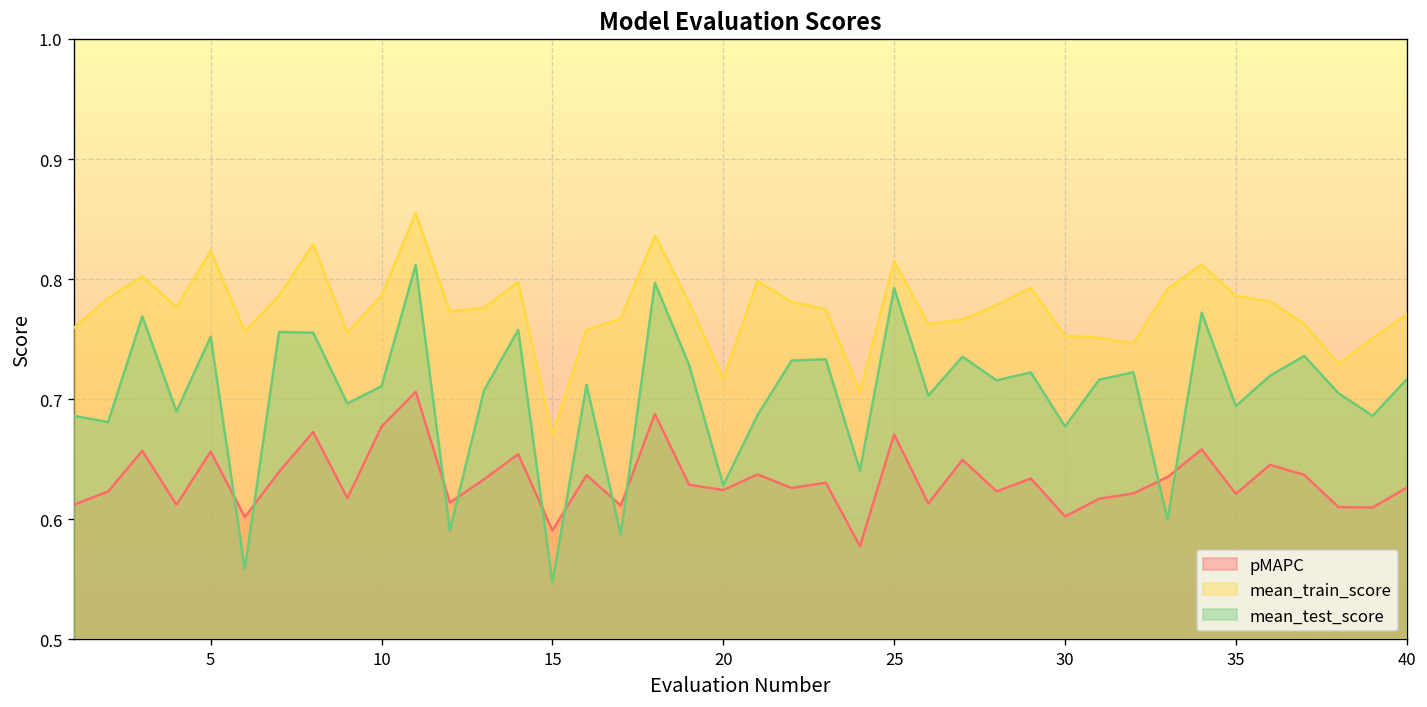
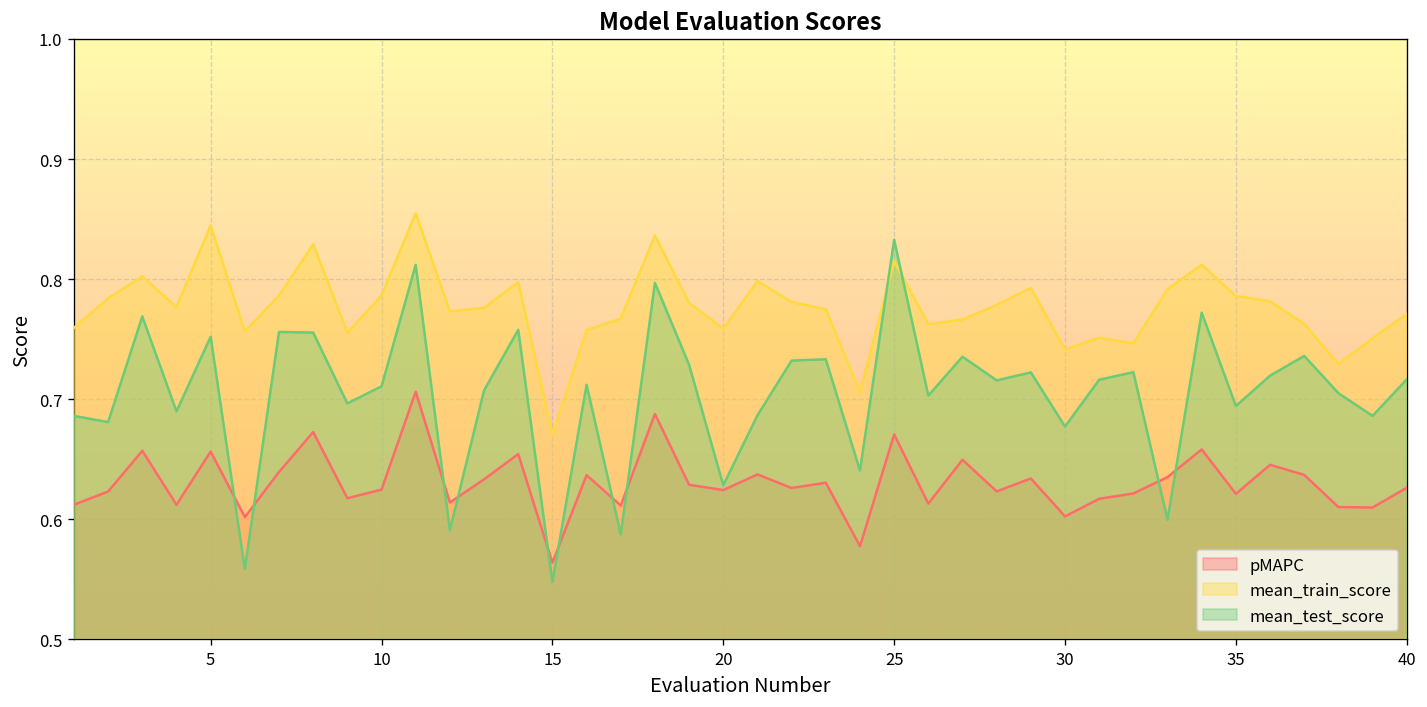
mean_train_score, 5: 0.823 -> 0.845
pMAPC, 10: 0.677 -> 0.625
pMAPC, 15: 0.591 -> 0.564
mean_train_score, 20: 0.717 -> 0.759
mean_test_score, 25: 0.793 -> 0.833
mean_train_score, 30: 0.753 -> 0.742
